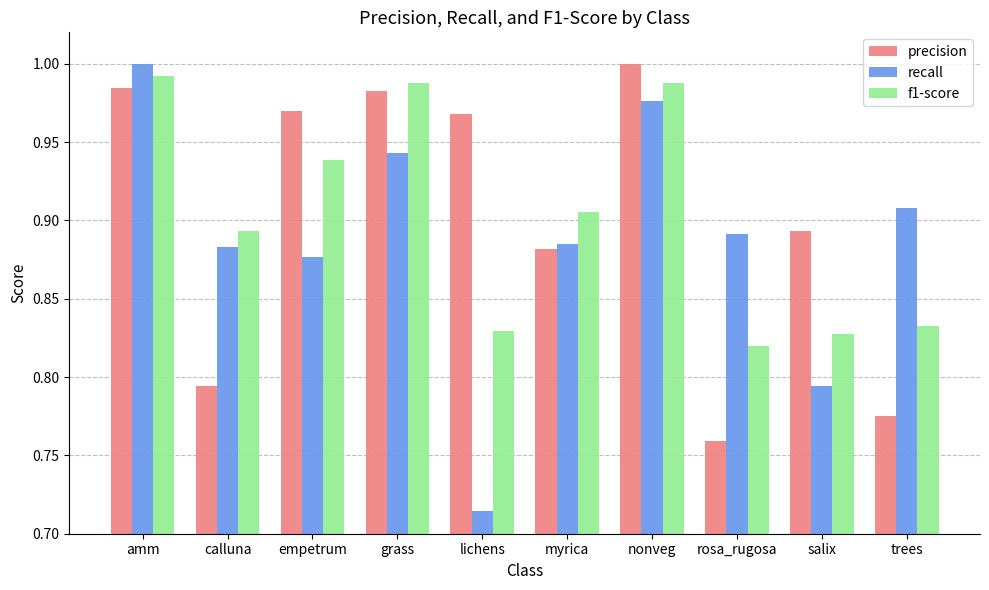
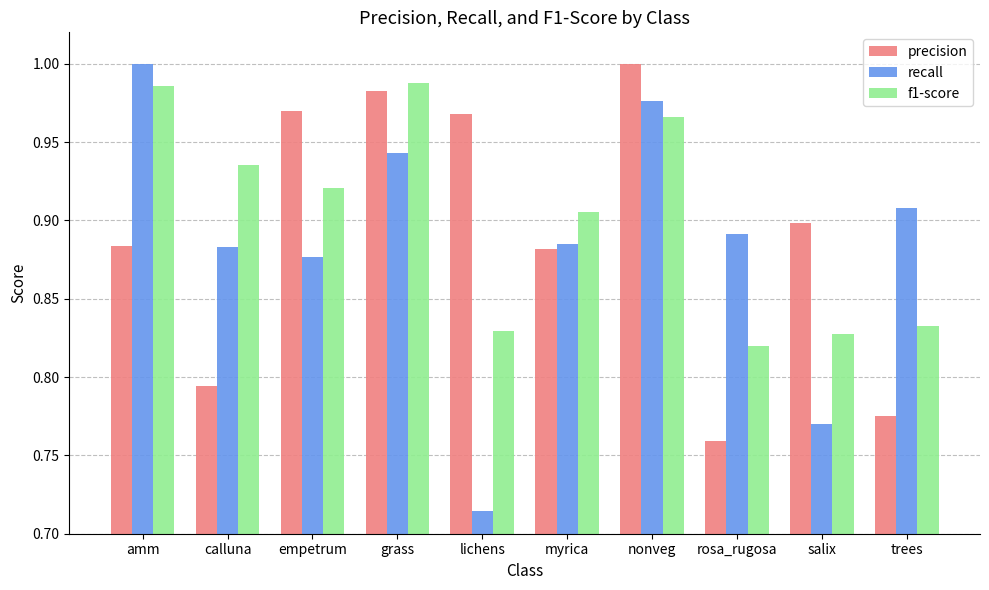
precision, amm: 0.984 -> 0.883
f1-score, amm: 0.992 -> 0.986
f1-score, calluna: 0.893 -> 0.936
f1-score, empetrum: 0.939 -> 0.921
f1-score, nonveg: 0.988 -> 0.966
precision, salix: 0.893 -> 0.898
recall, salix: 0.794 -> 0.770
